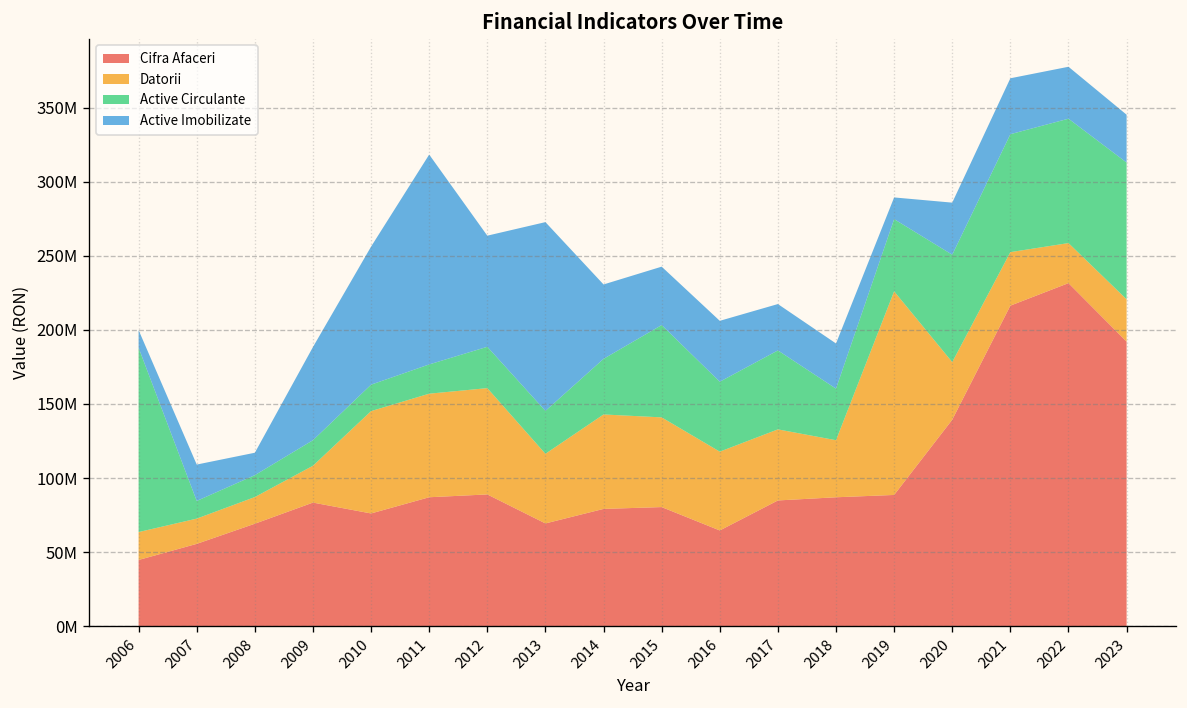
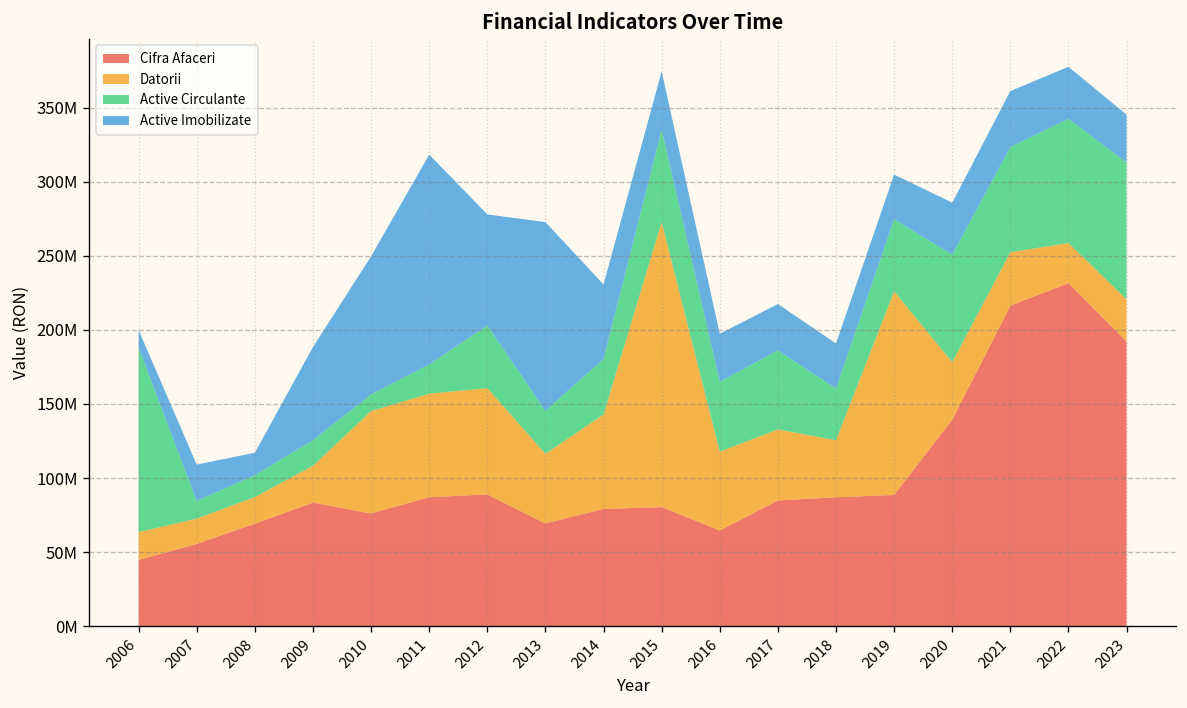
Active Circulante, 2010: 18000000 -> 11000000
Active Circulante, 2012: 28000000 -> 42000000
Datorii, 2015: 61000000 -> 193000000
Active Imobilizate, 2016: 41000000 -> 32000000
Active Imobilizate, 2019: 15000000 -> 30000000
Active Circulante, 2021: 80000000 -> 71000000
